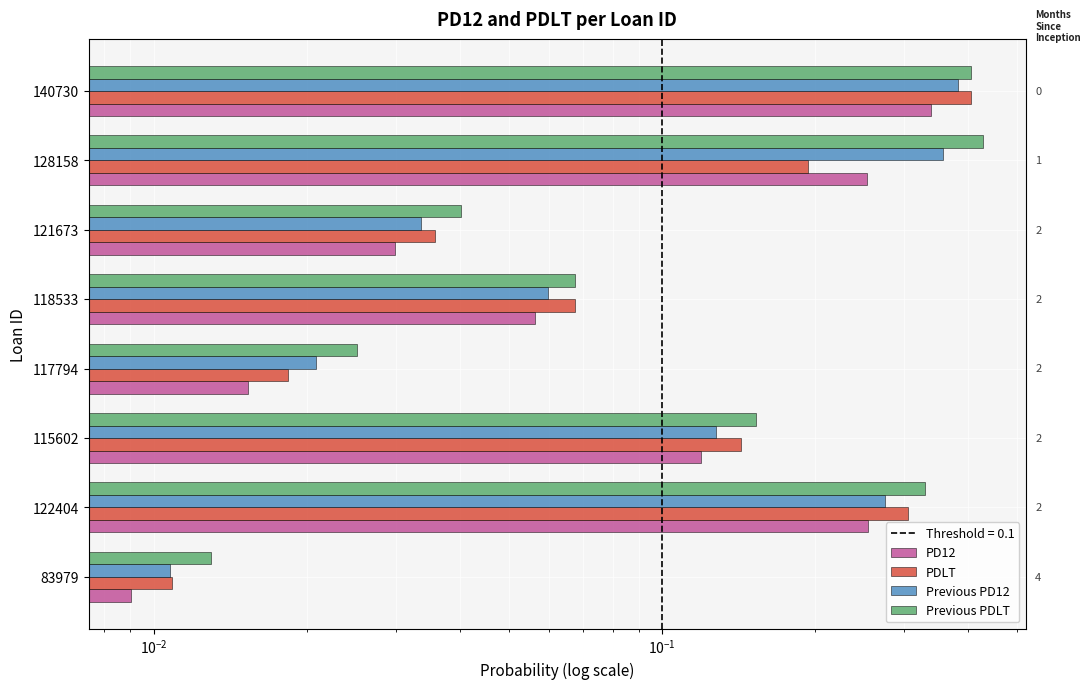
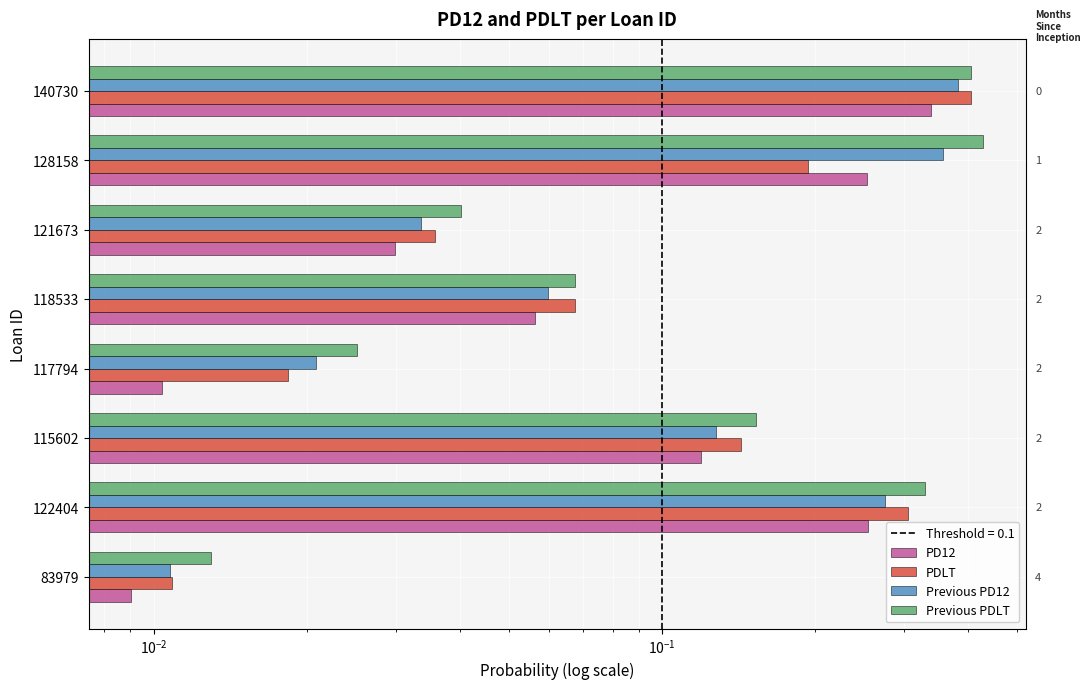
PD12, 117794: 0.0153 -> 0.0104
